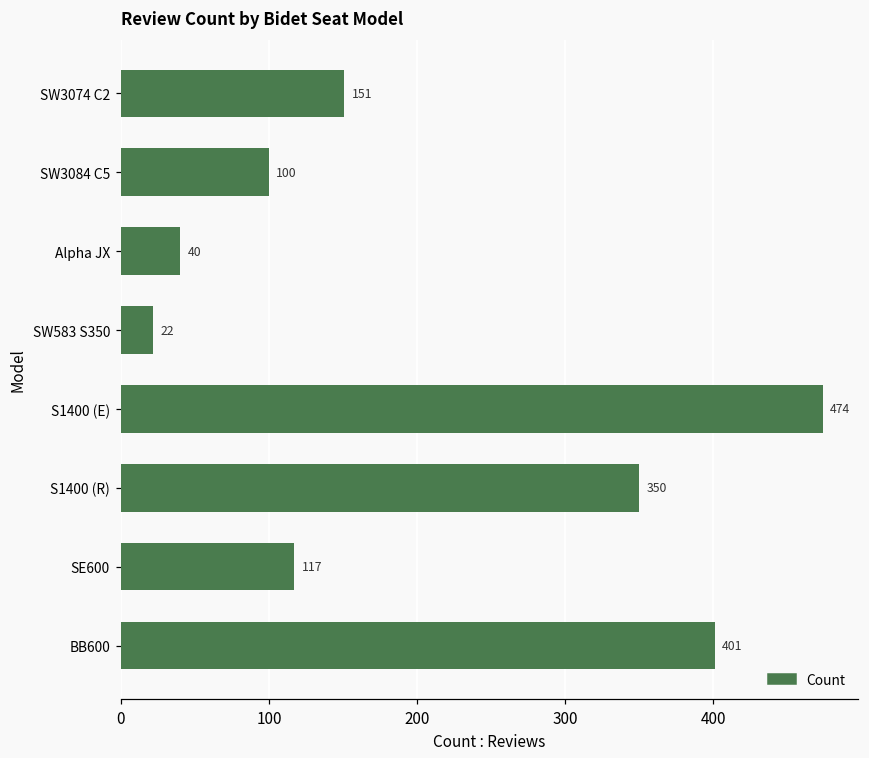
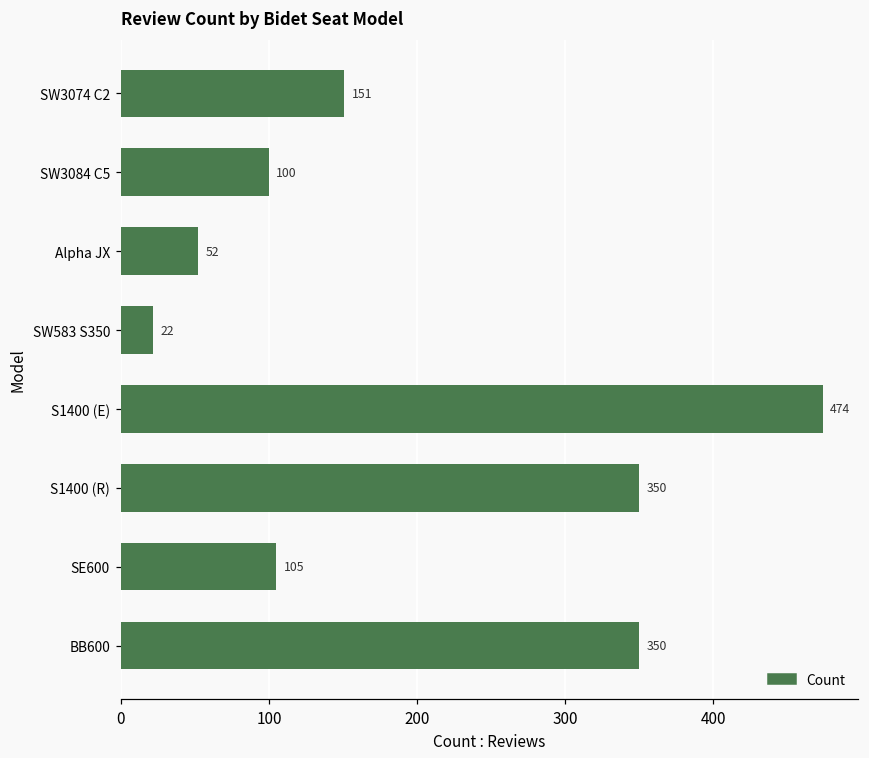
Alpha JX: 40 -> 52
SE600: 117 -> 105
BB600: 401 -> 350
